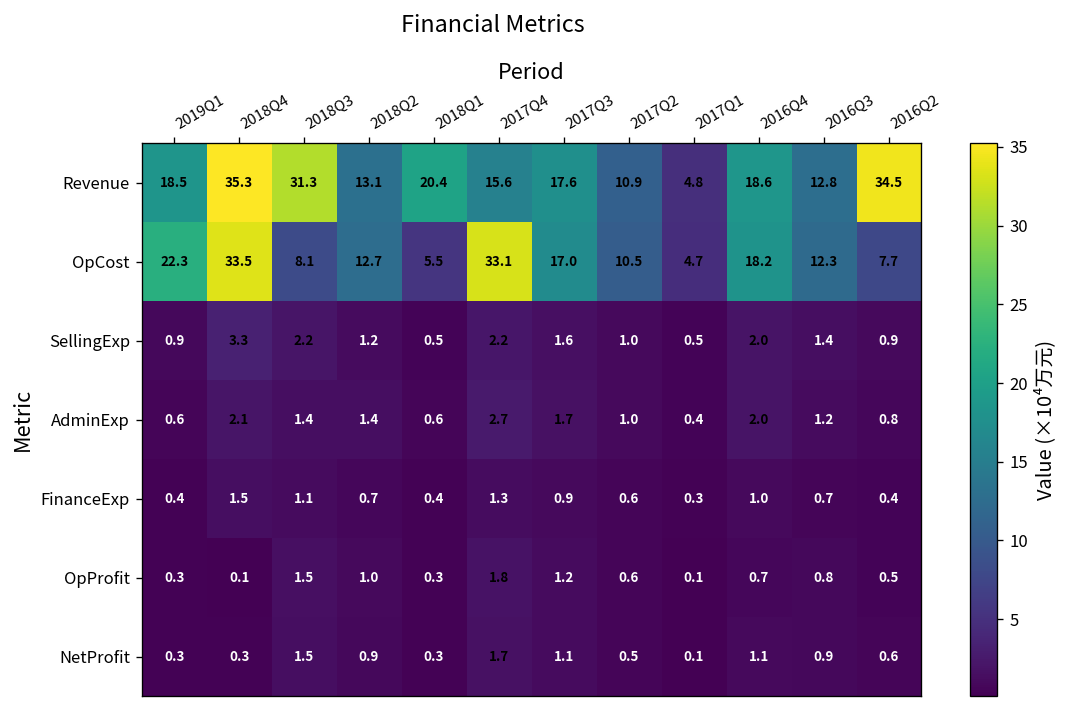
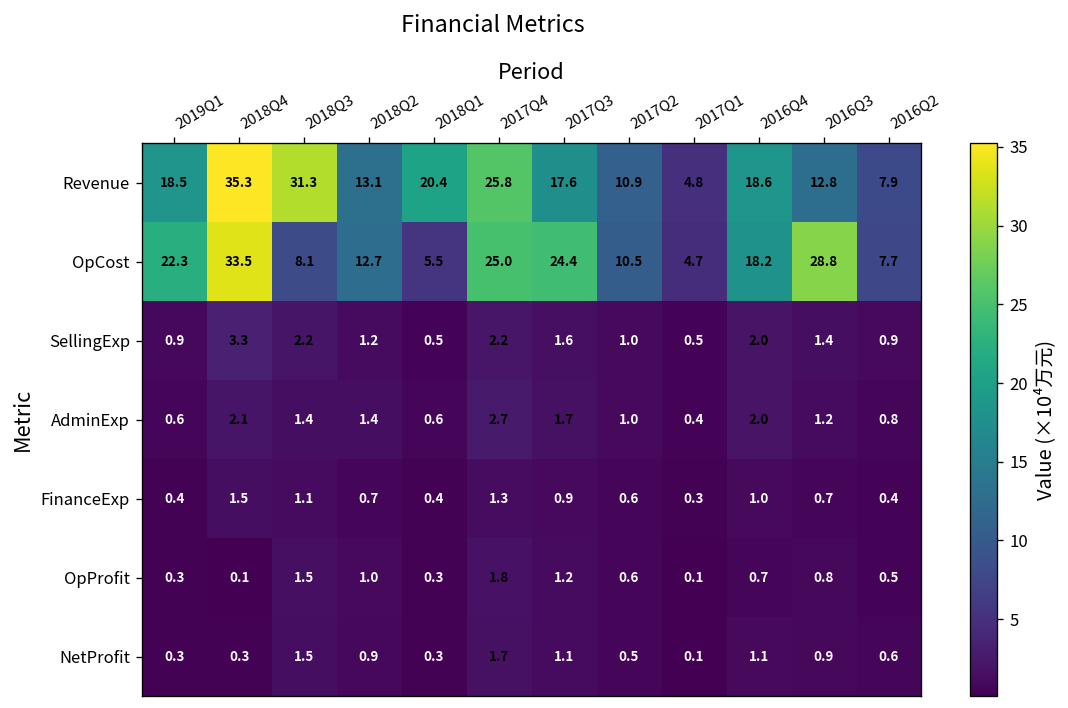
Revenue, 2017Q4: 15.6 -> 25.8
Revenue, 2016Q2: 34.5 -> 7.9
OpCost, 2017Q4: 33.1 -> 25.0
OpCost, 2017Q3: 17.0 -> 24.4
OpCost, 2016Q3: 12.3 -> 28.8
